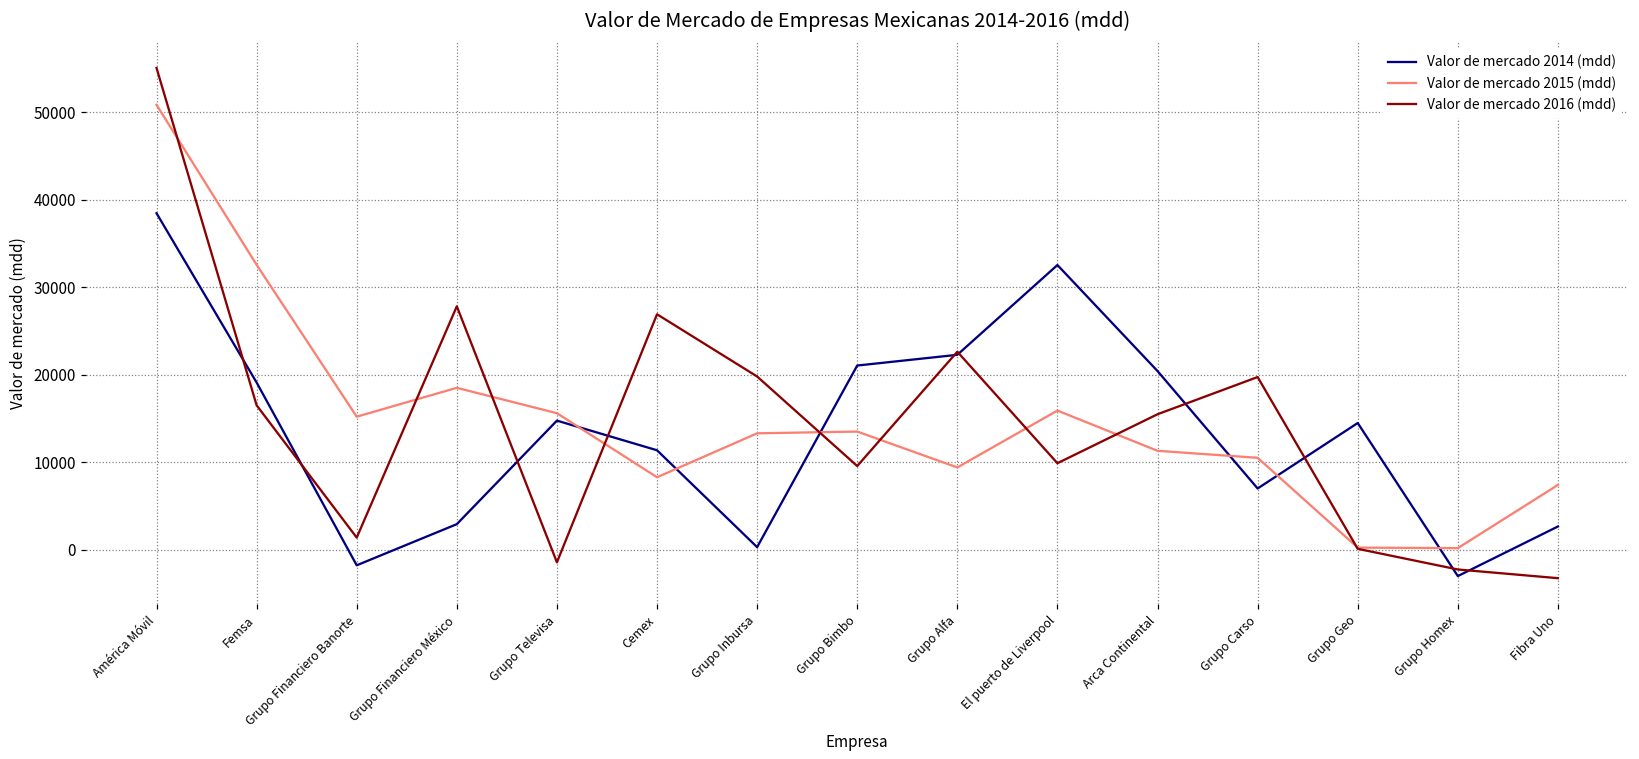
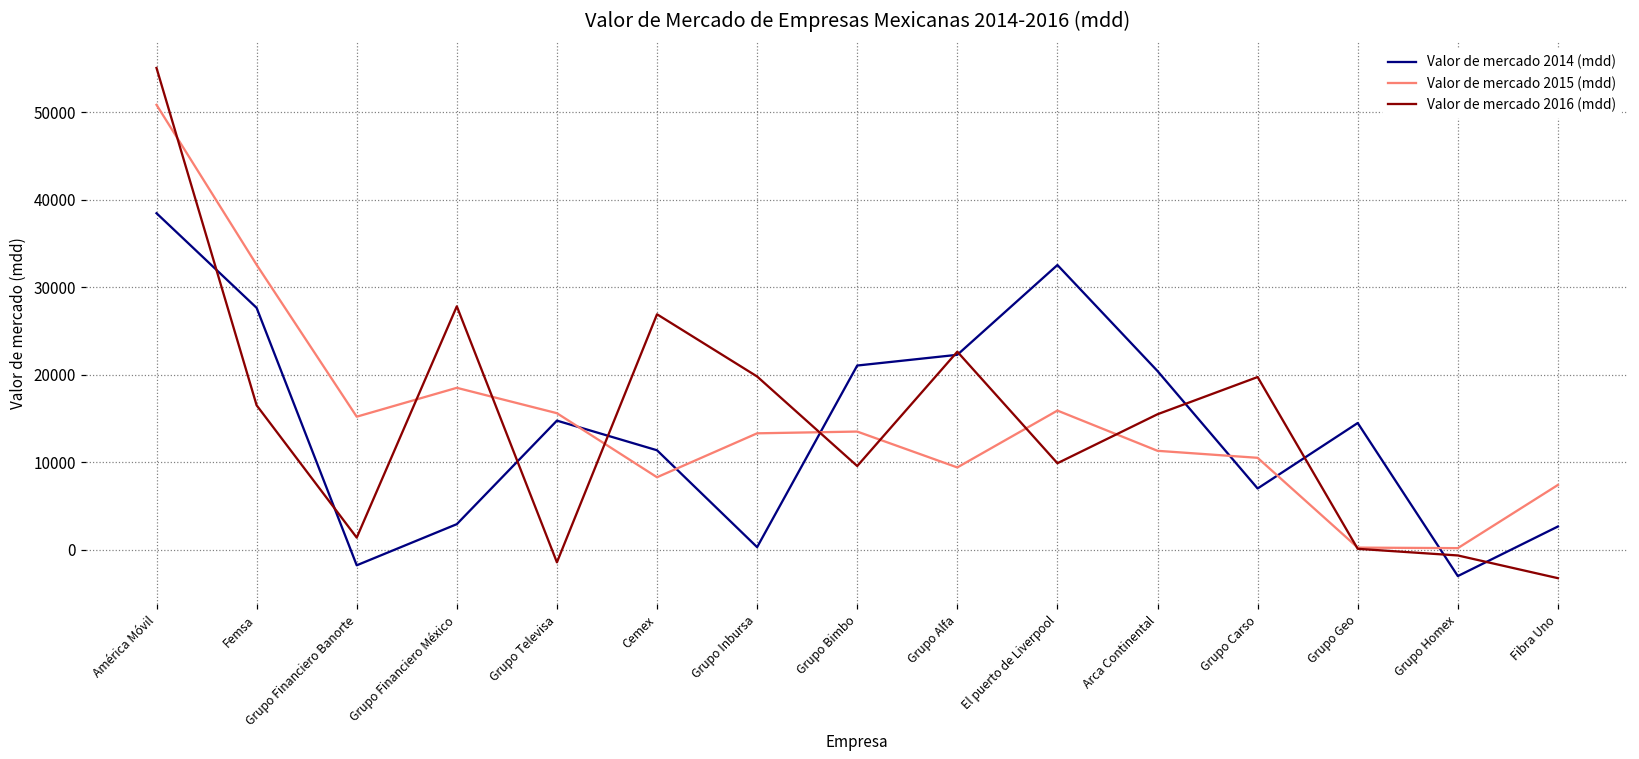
Valor de mercado 2014 (mdd), Femsa: 19000 -> 28000
Valor de mercado 2016 (mdd), Grupo Homex: -2000 -> -1000
